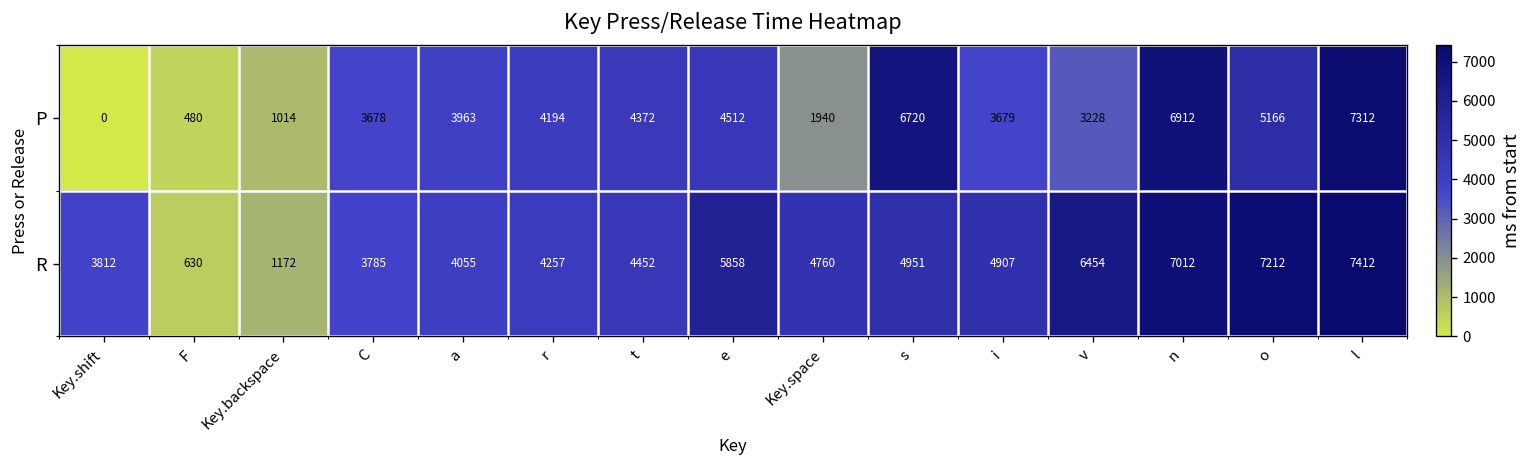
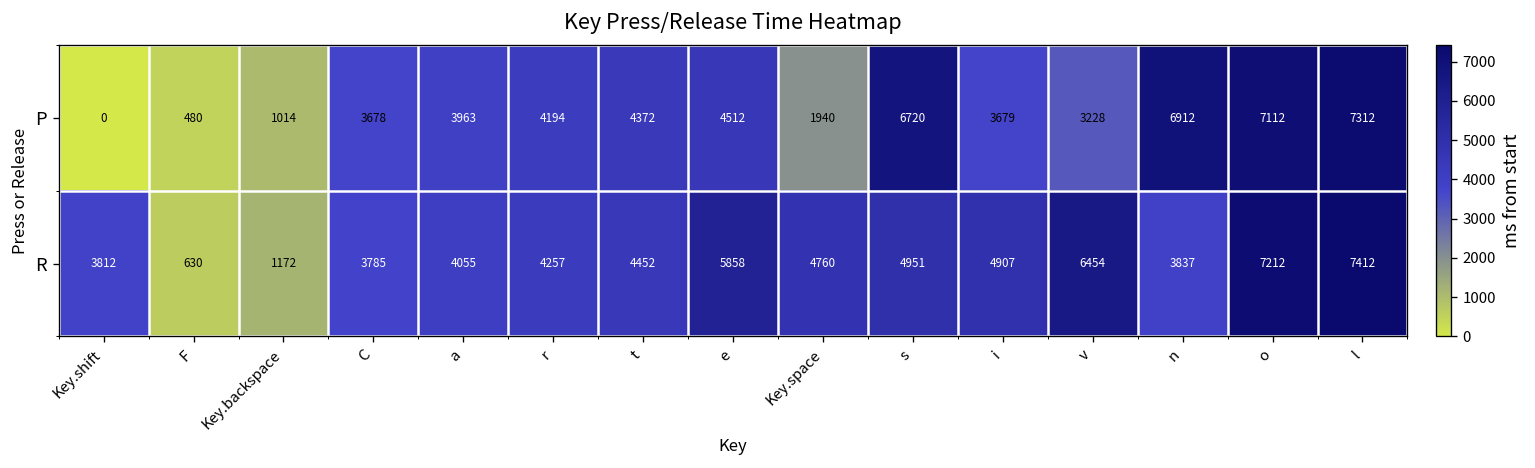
P, o: 5166 -> 7112
R, n: 7012 -> 3837
